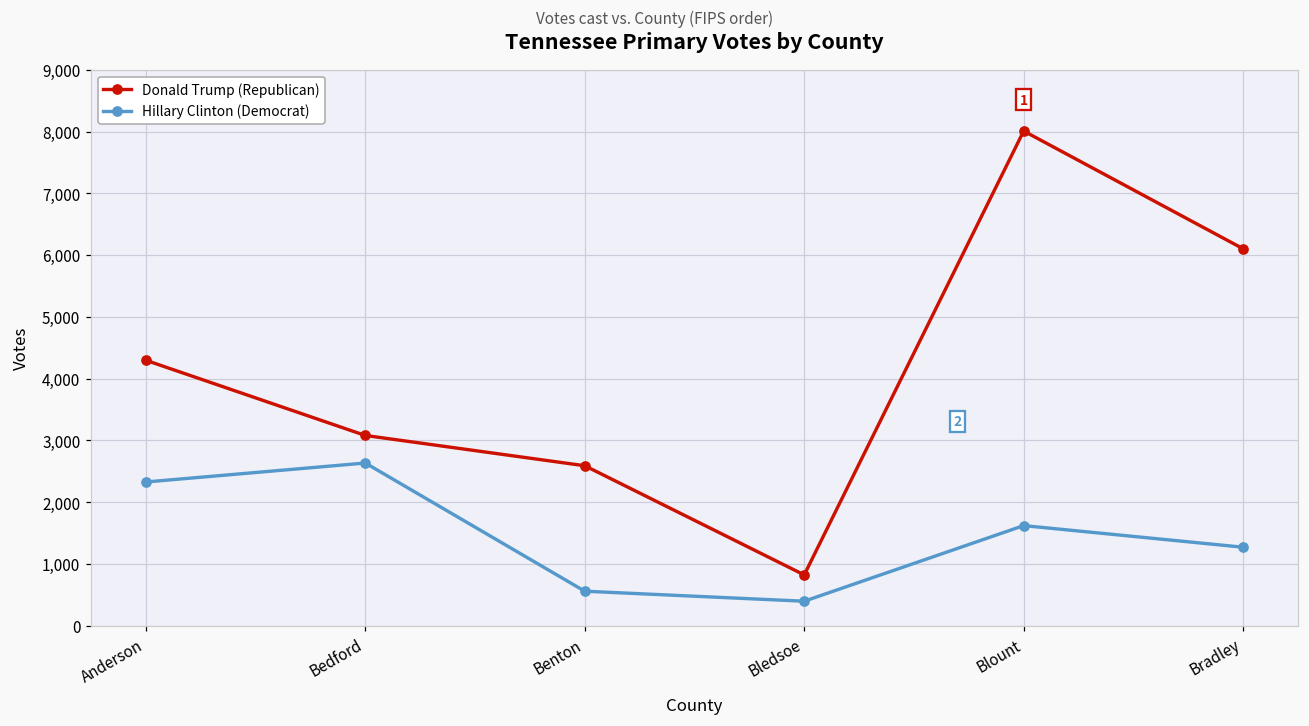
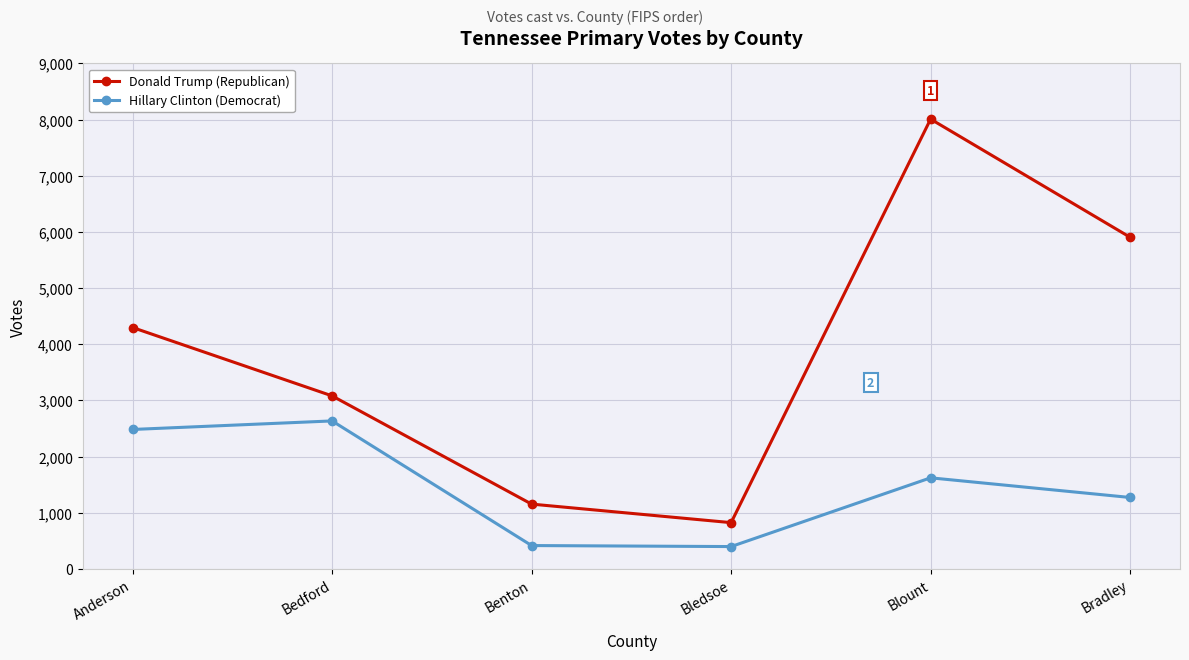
Hillary Clinton (Democrat), Anderson: 2,300 -> 2,500
Donald Trump (Republican), Benton: 2,600 -> 1,200
Hillary Clinton (Democrat), Benton: 600 -> 400
Donald Trump (Republican), Bradley: 6,100 -> 5,900
